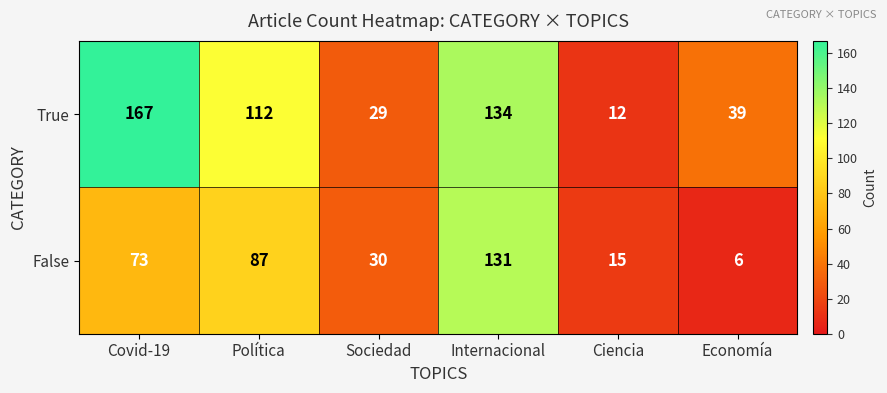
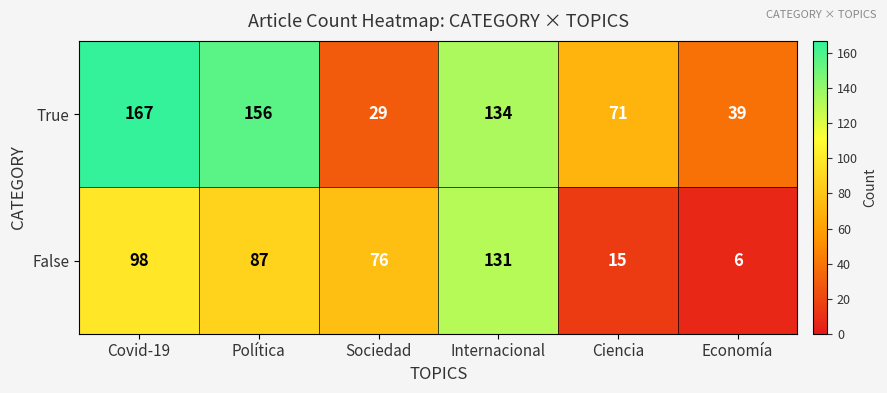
True, Política: 112 -> 156
True, Ciencia: 12 -> 71
False, Covid-19: 73 -> 98
False, Sociedad: 30 -> 76
